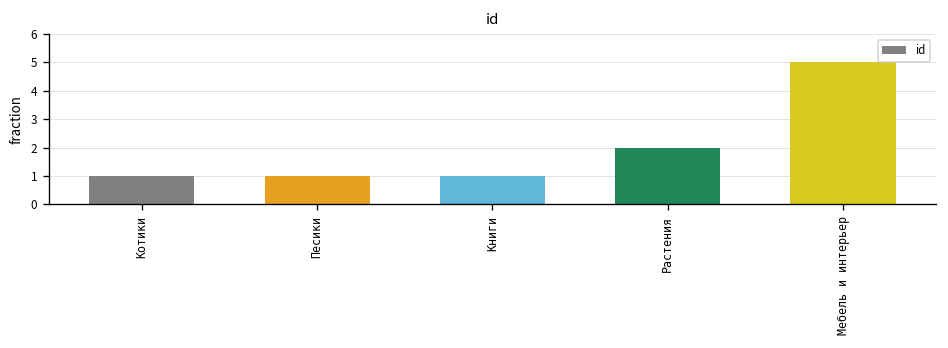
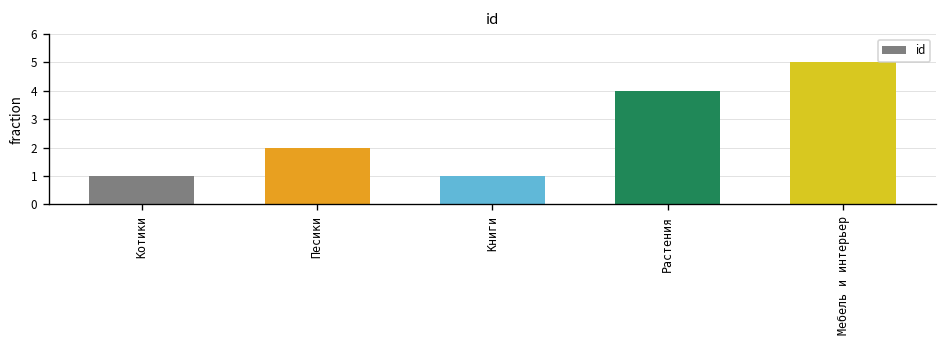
Песики: 1 -> 2
Растения: 2 -> 4
